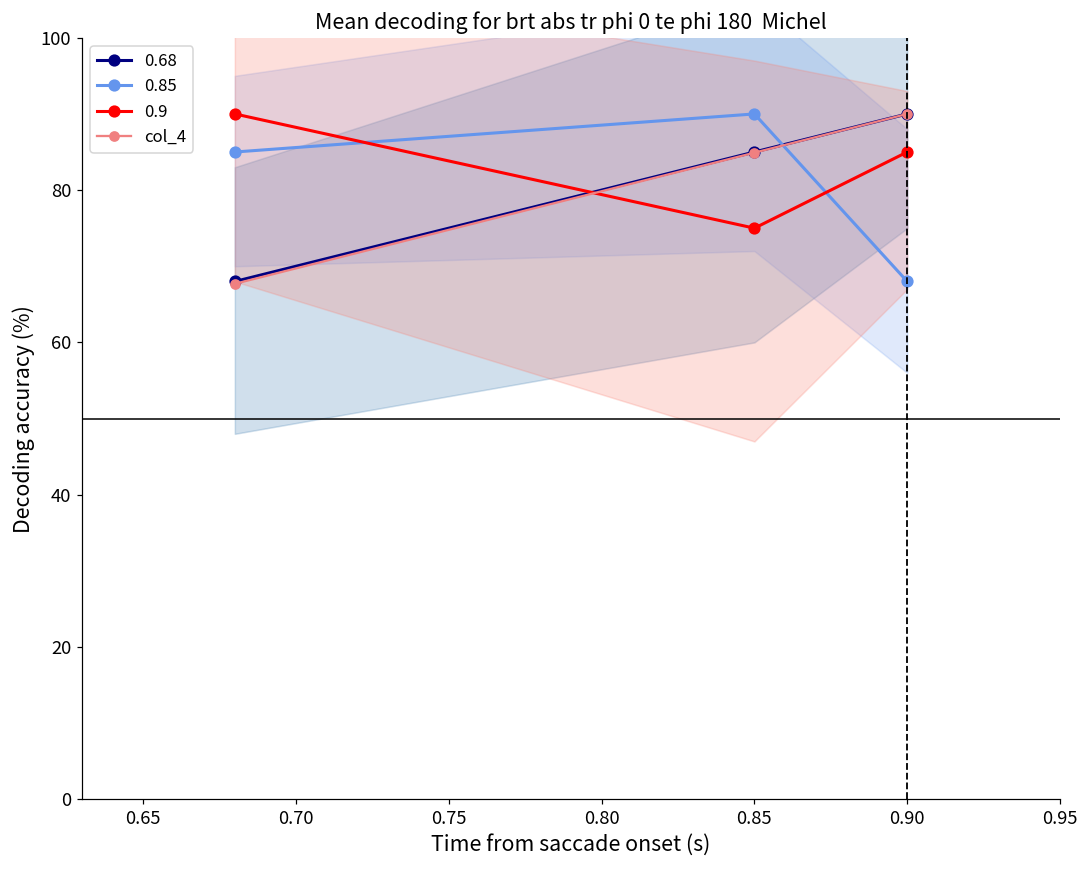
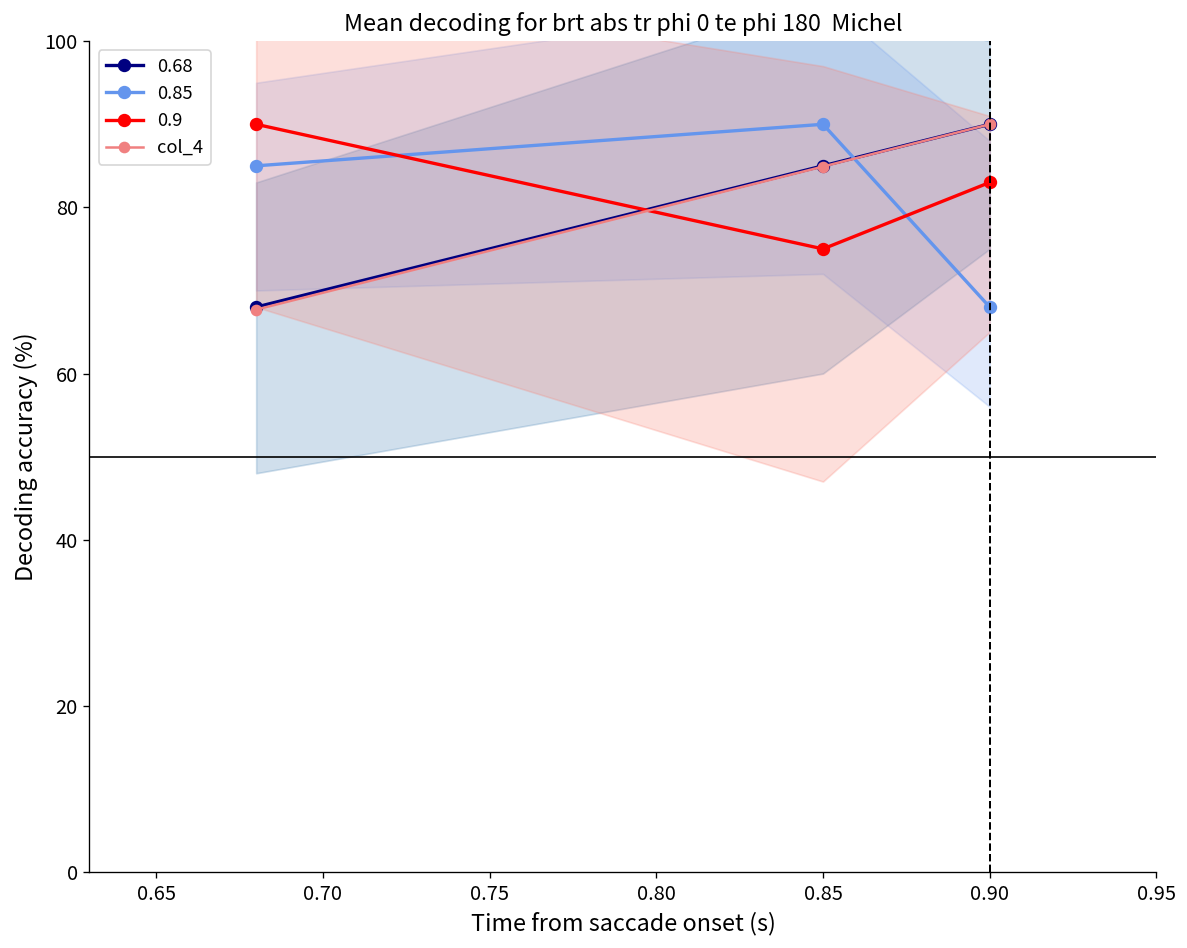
0.9, 0.90: 85 -> 83
